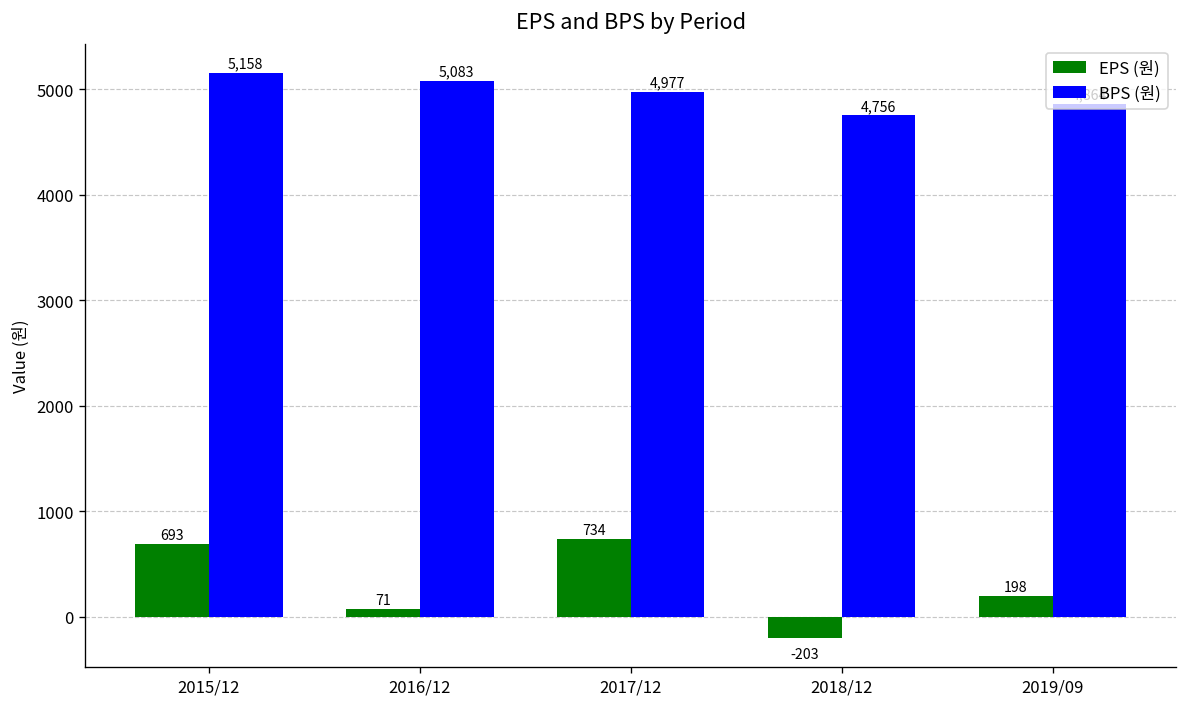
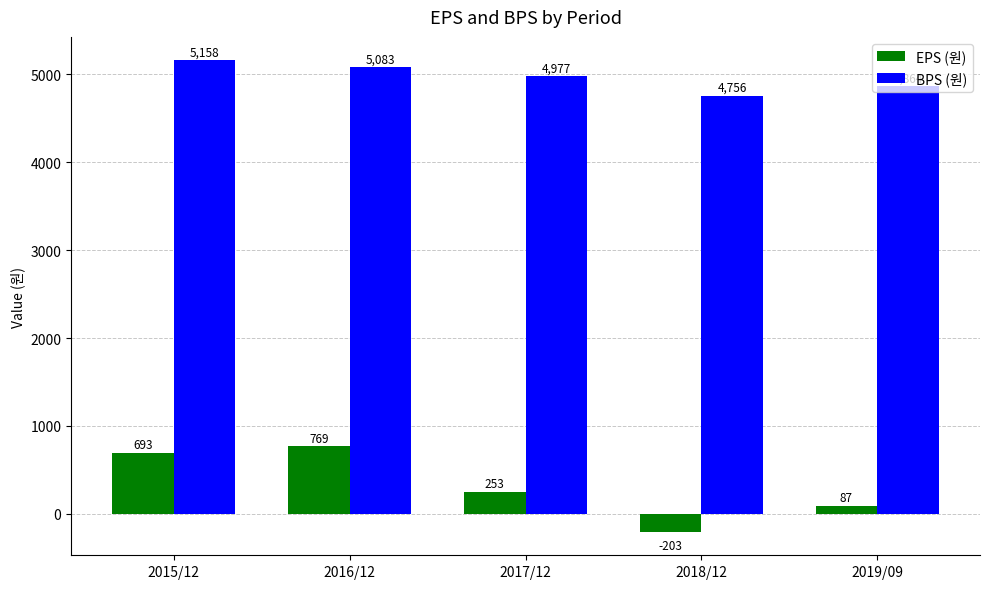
EPS (원), 2016/12: 71 -> 769
EPS (원), 2017/12: 734 -> 253
EPS (원), 2019/09: 198 -> 87
